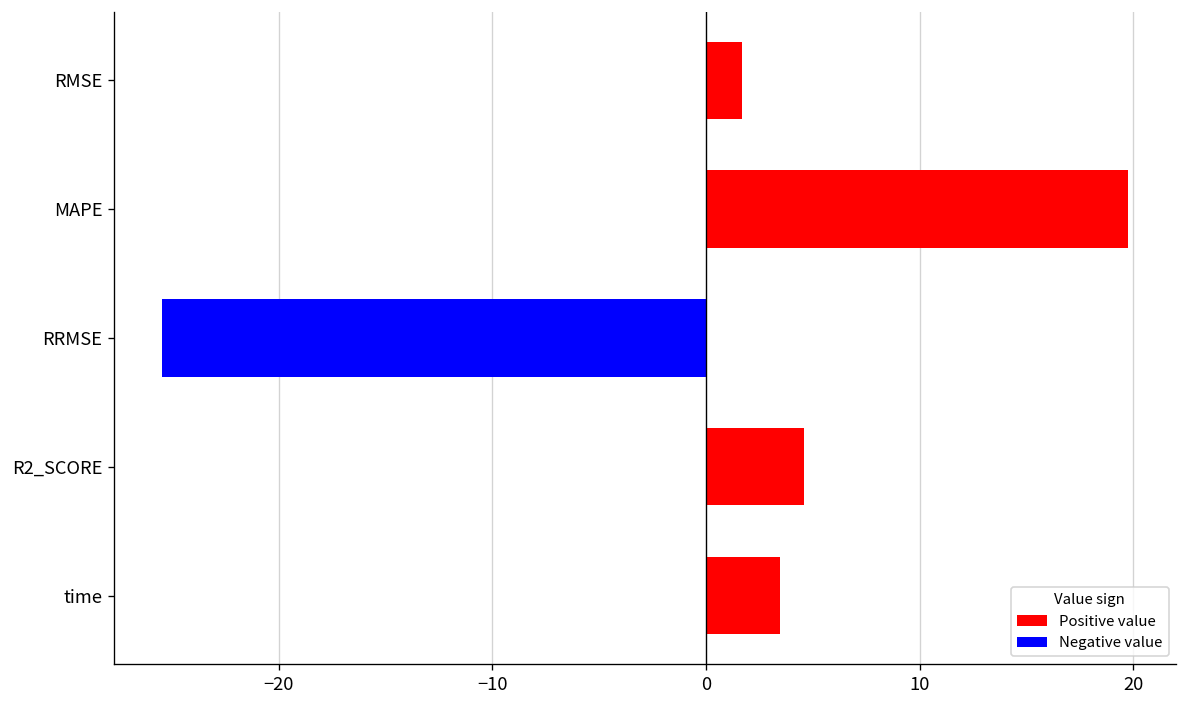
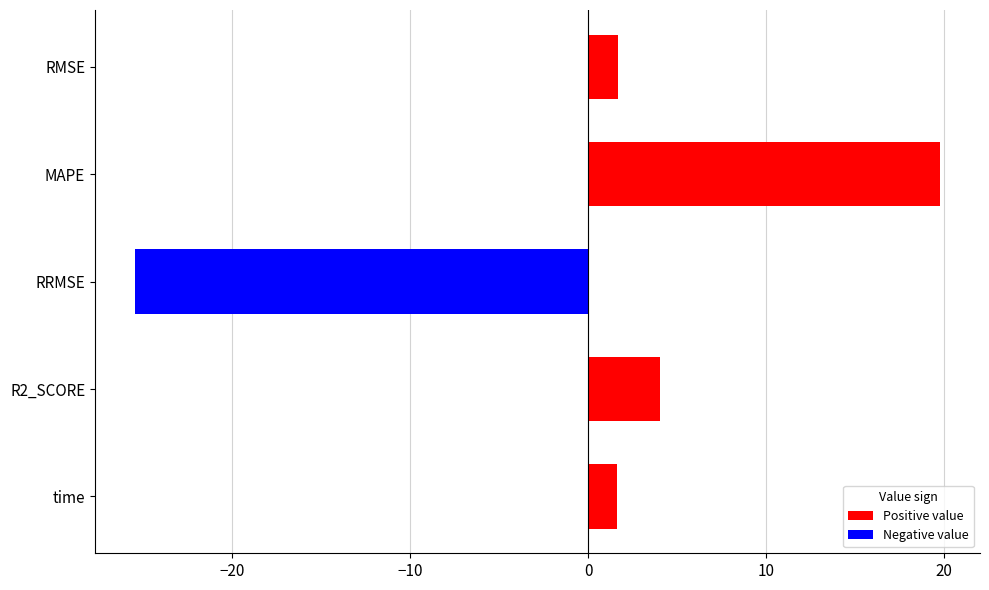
R2_SCORE: 4.6 -> 4.1
time: 3.5 -> 1.6
